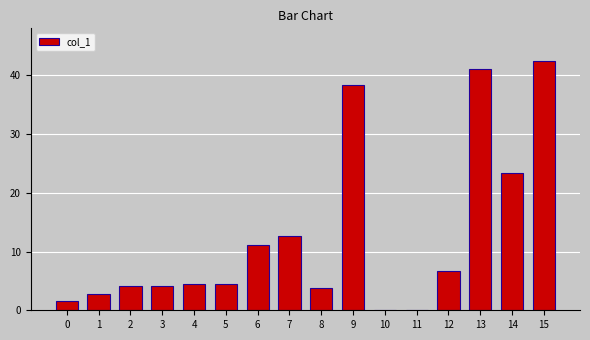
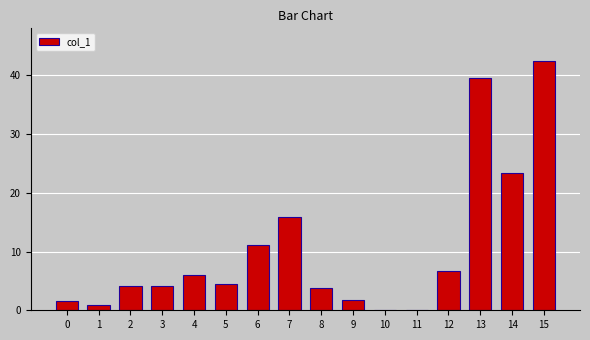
1: 3 -> 1
4: 4 -> 6
7: 13 -> 16
9: 38 -> 2
13: 41 -> 40
